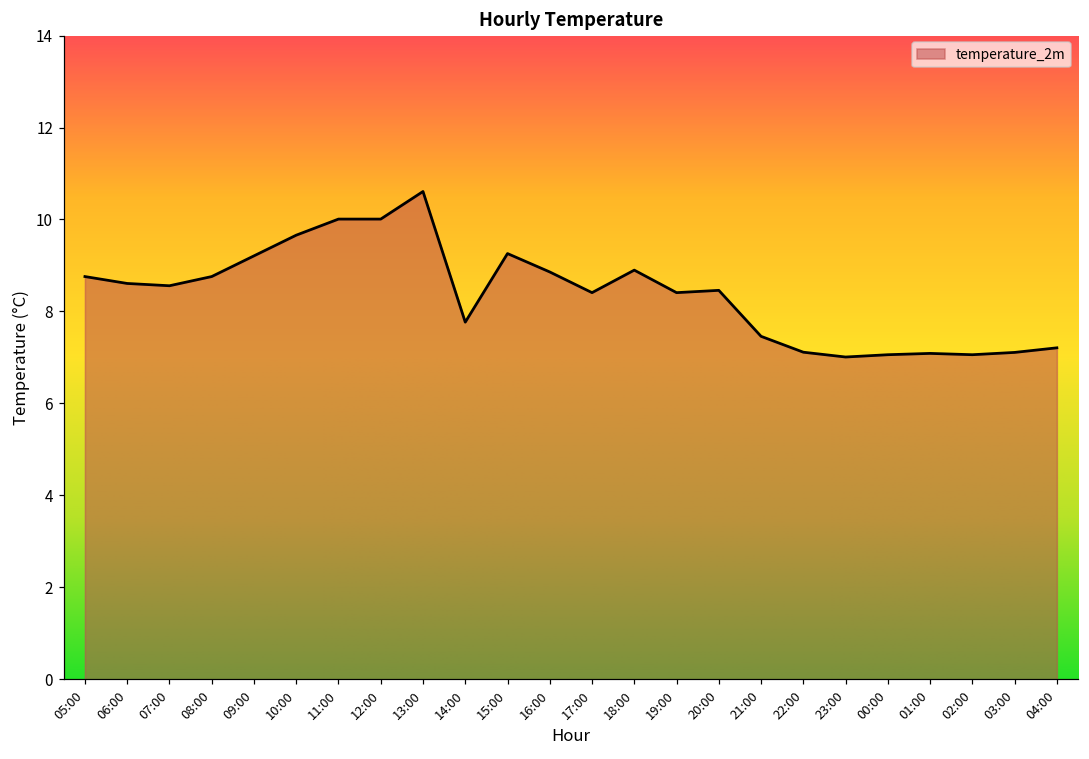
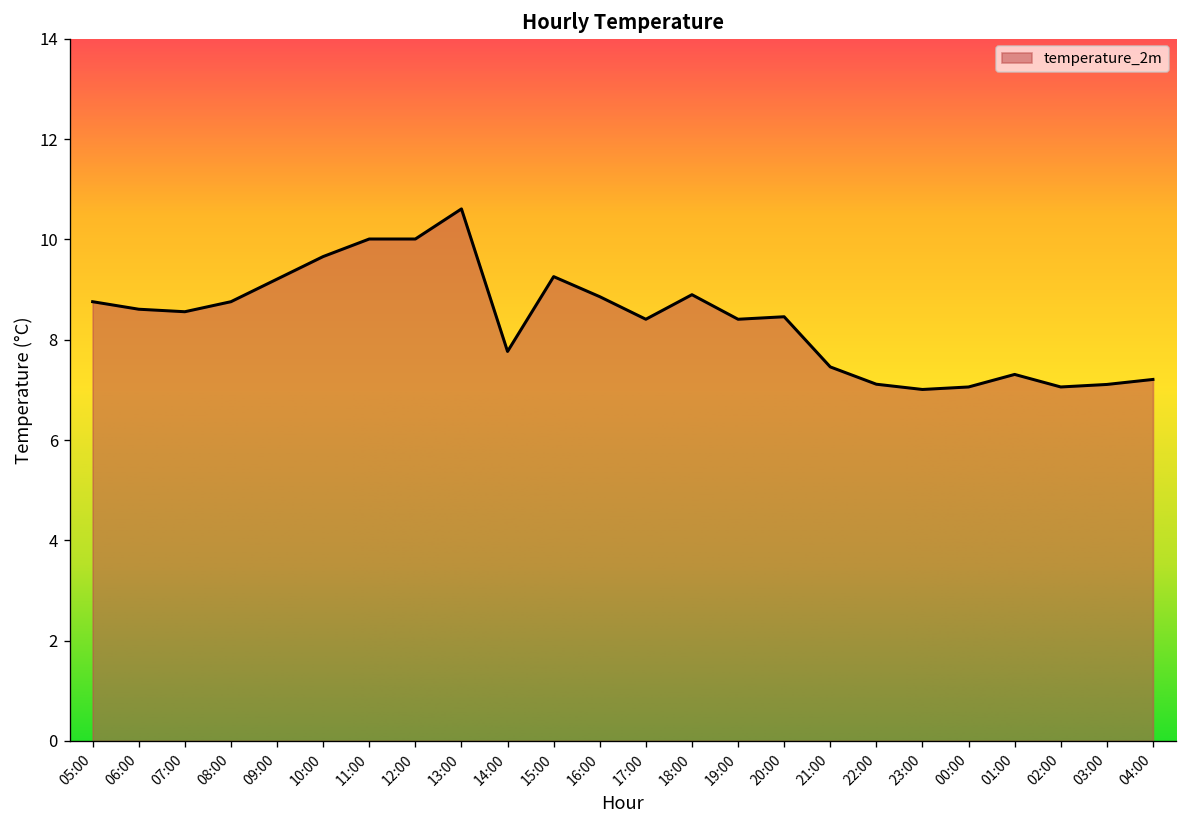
01:00: 7.1 -> 7.3
